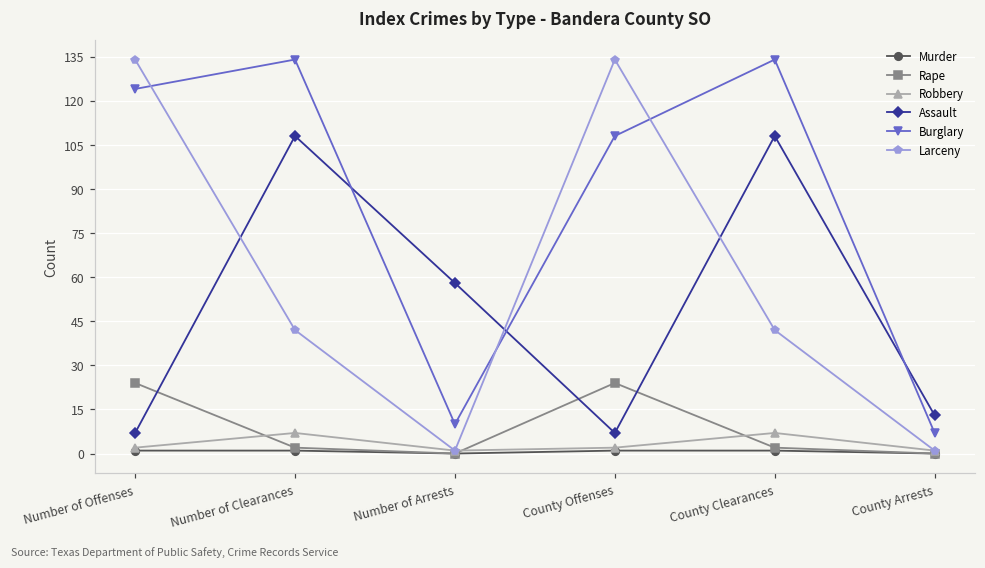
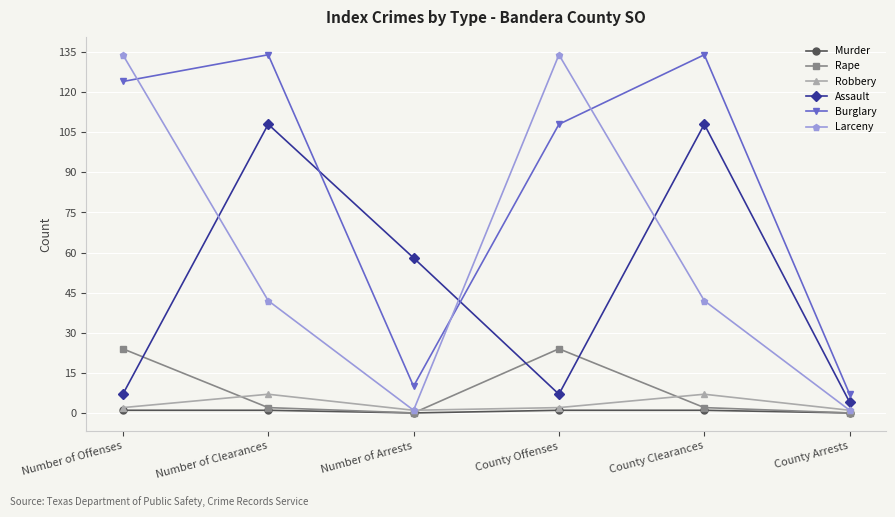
Assault, County Arrests: 13 -> 4
